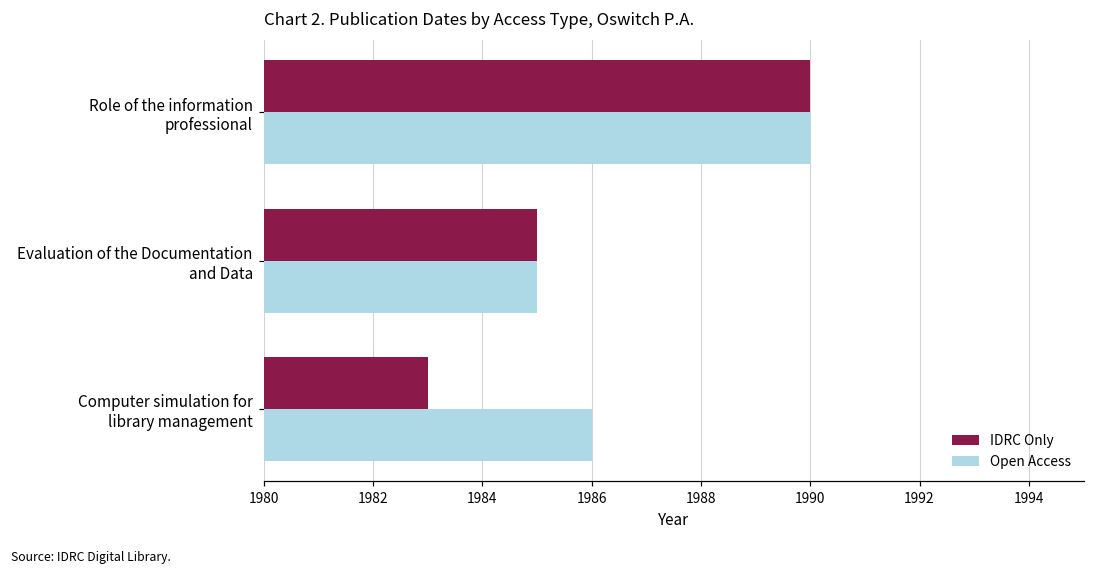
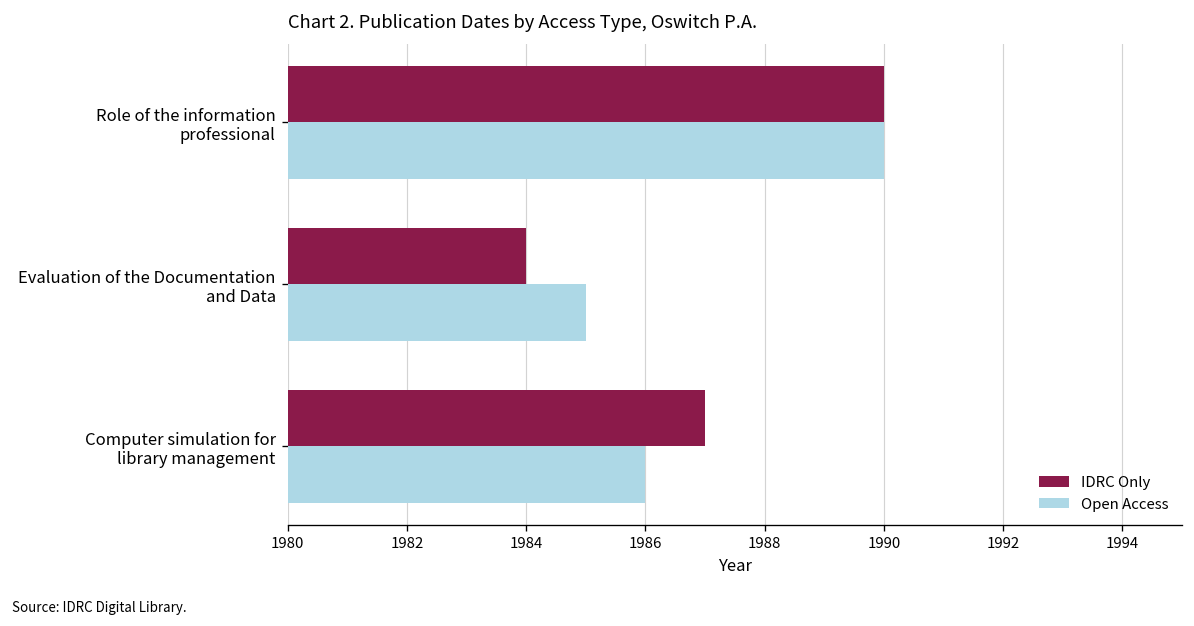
IDRC Only, Evaluation of the Documentation and Data: 1985 -> 1984
IDRC Only, Computer simulation for library management: 1983 -> 1987
